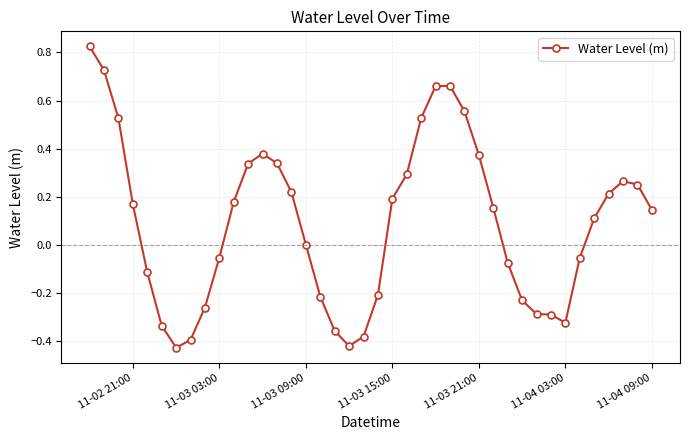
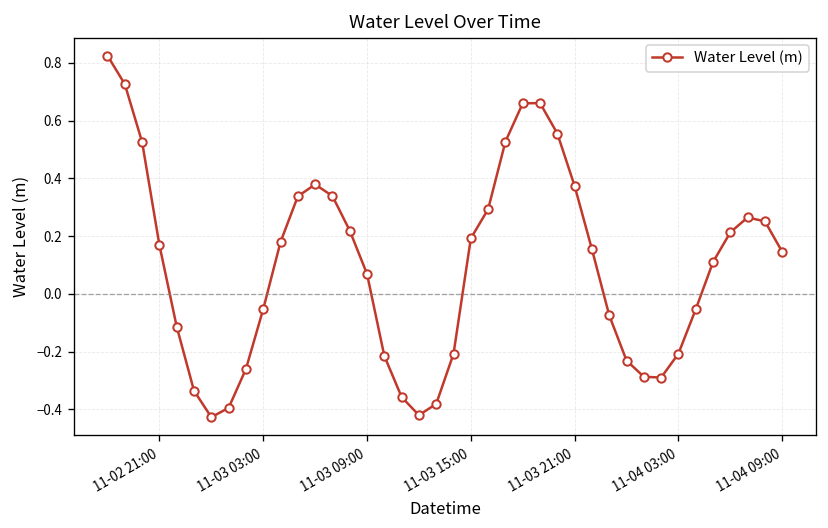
11-03 09:00: 0.00 -> 0.07
11-04 03:00: -0.32 -> -0.21
